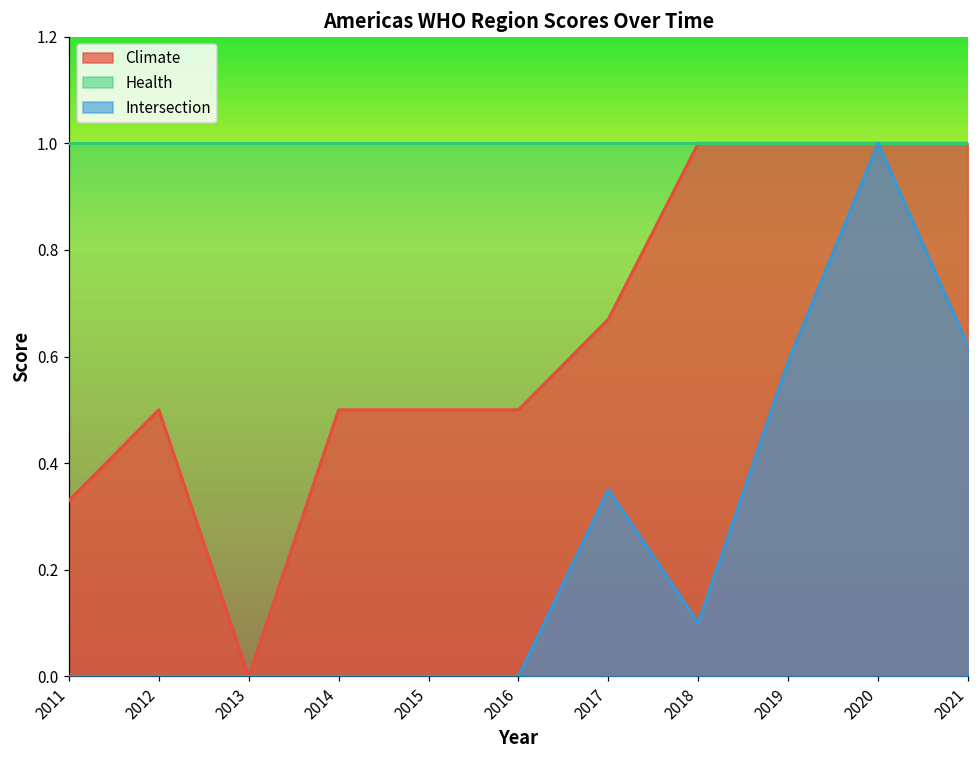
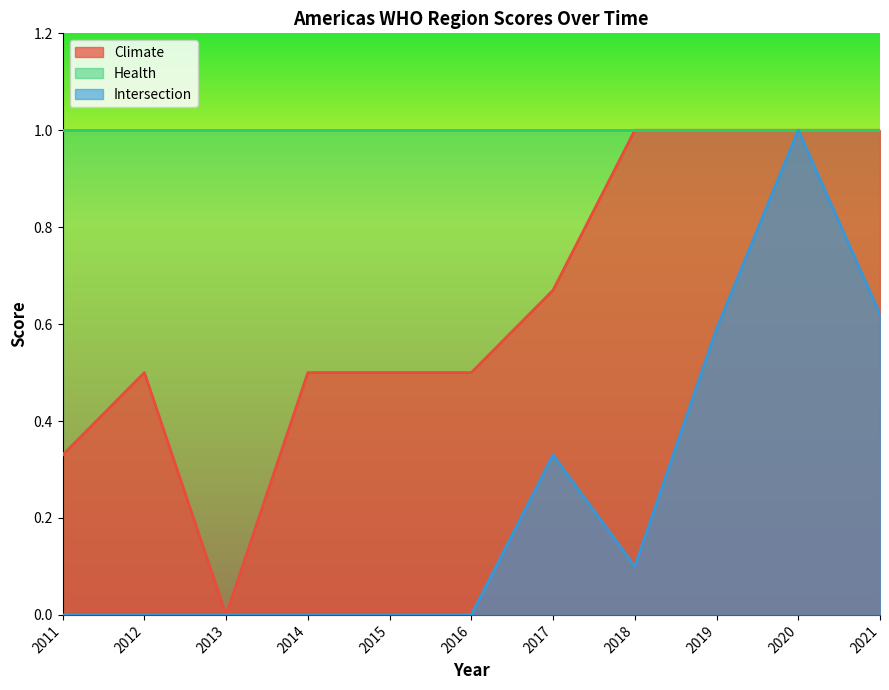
Intersection, 2017: 0.35 -> 0.33
